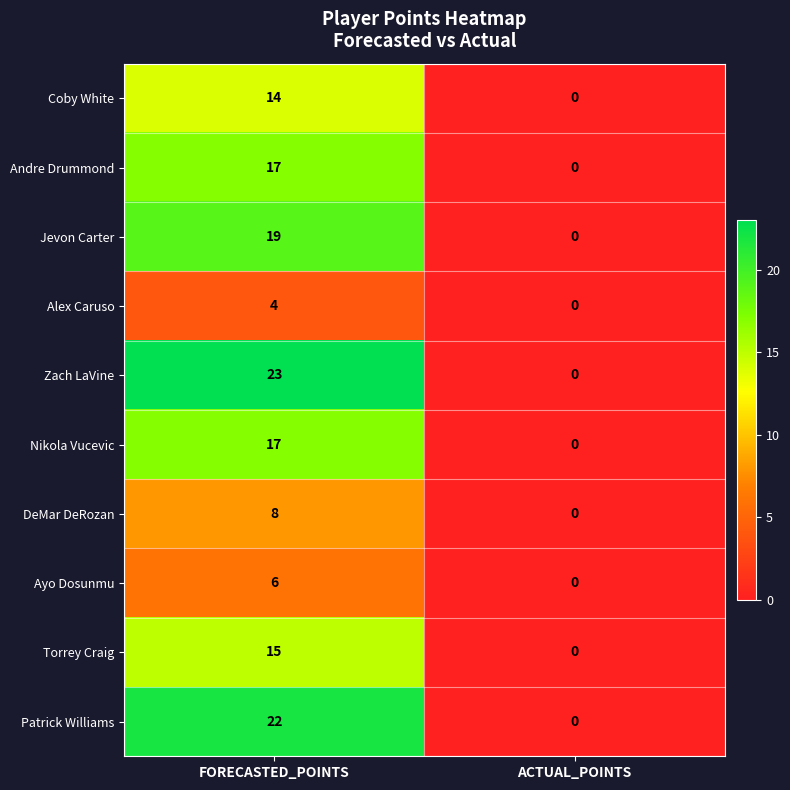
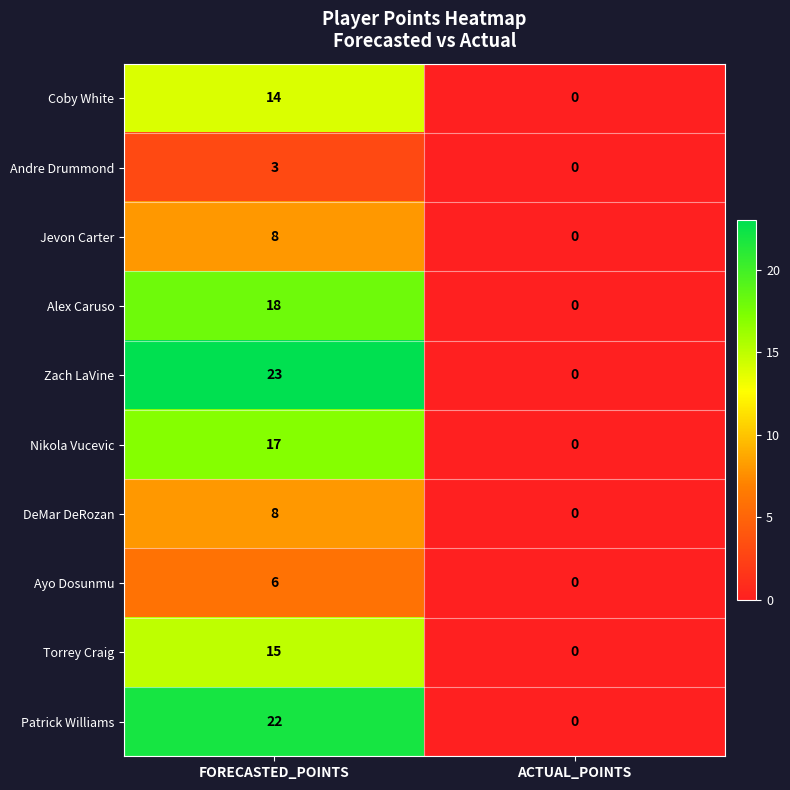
Andre Drummond, FORECASTED_POINTS: 17 -> 3
Jevon Carter, FORECASTED_POINTS: 19 -> 8
Alex Caruso, FORECASTED_POINTS: 4 -> 18
